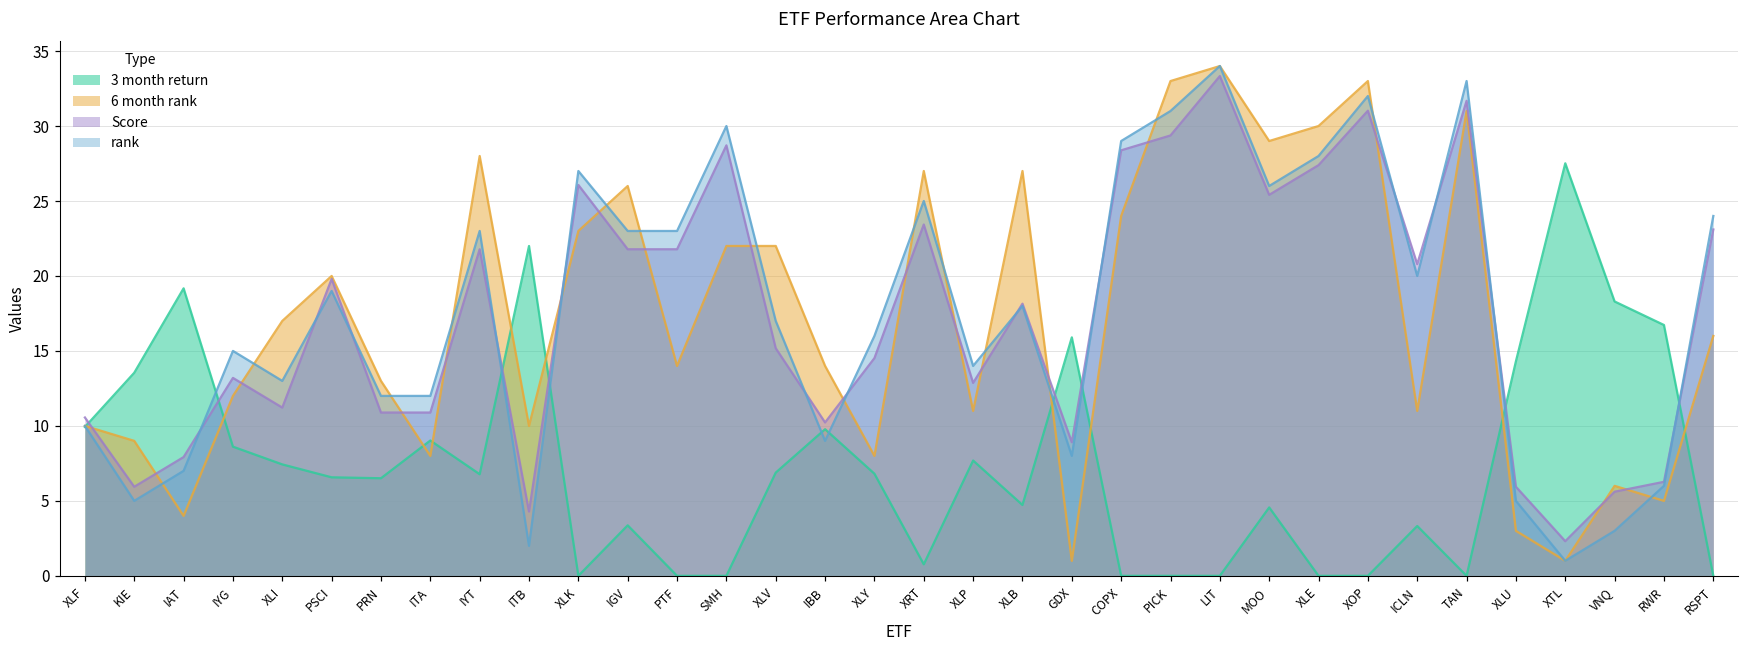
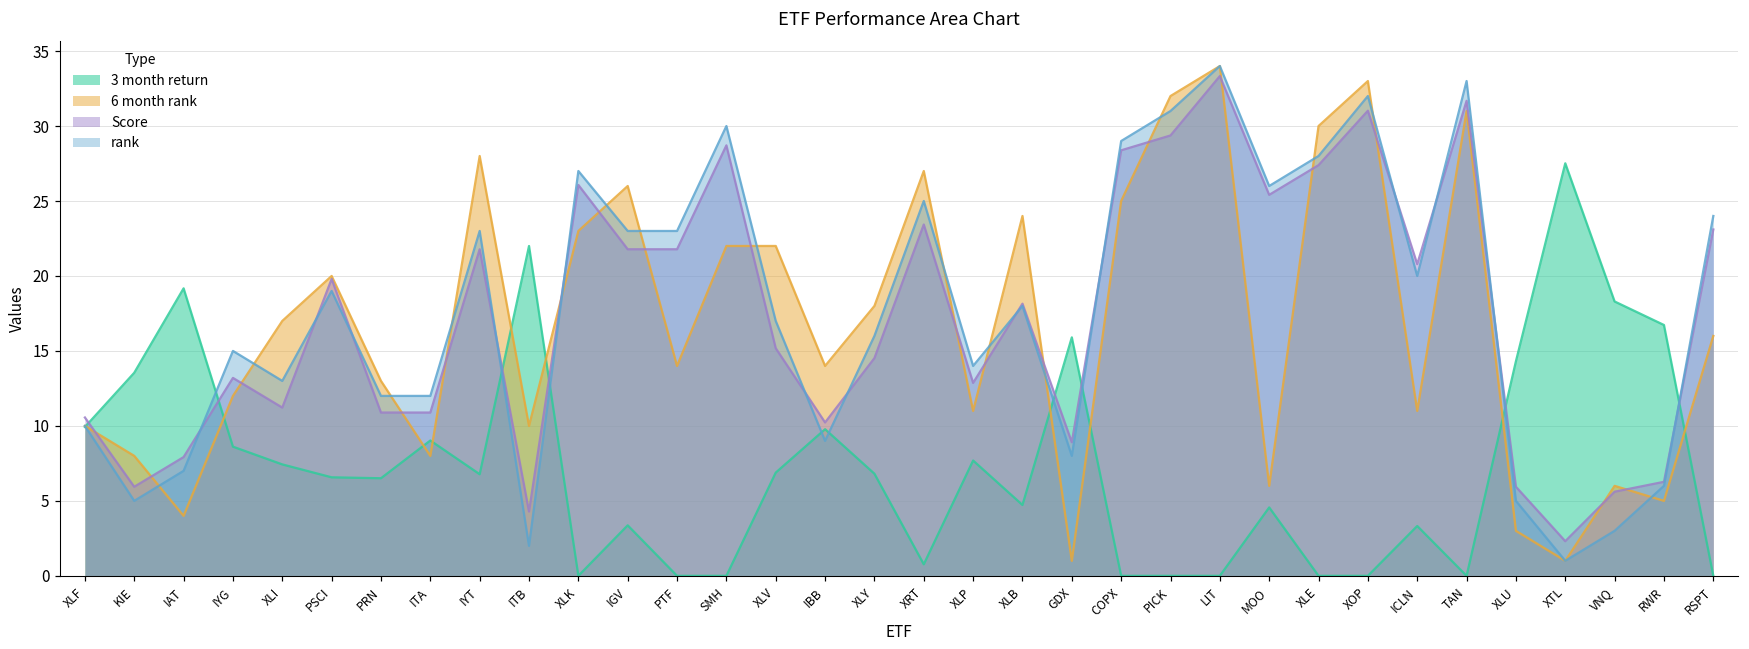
6 month rank, KIE: 9 -> 8
6 month rank, XLY: 8 -> 18
6 month rank, XLB: 27 -> 24
6 month rank, COPX: 24 -> 25
6 month rank, PICK: 33 -> 32
6 month rank, MOO: 29 -> 6
